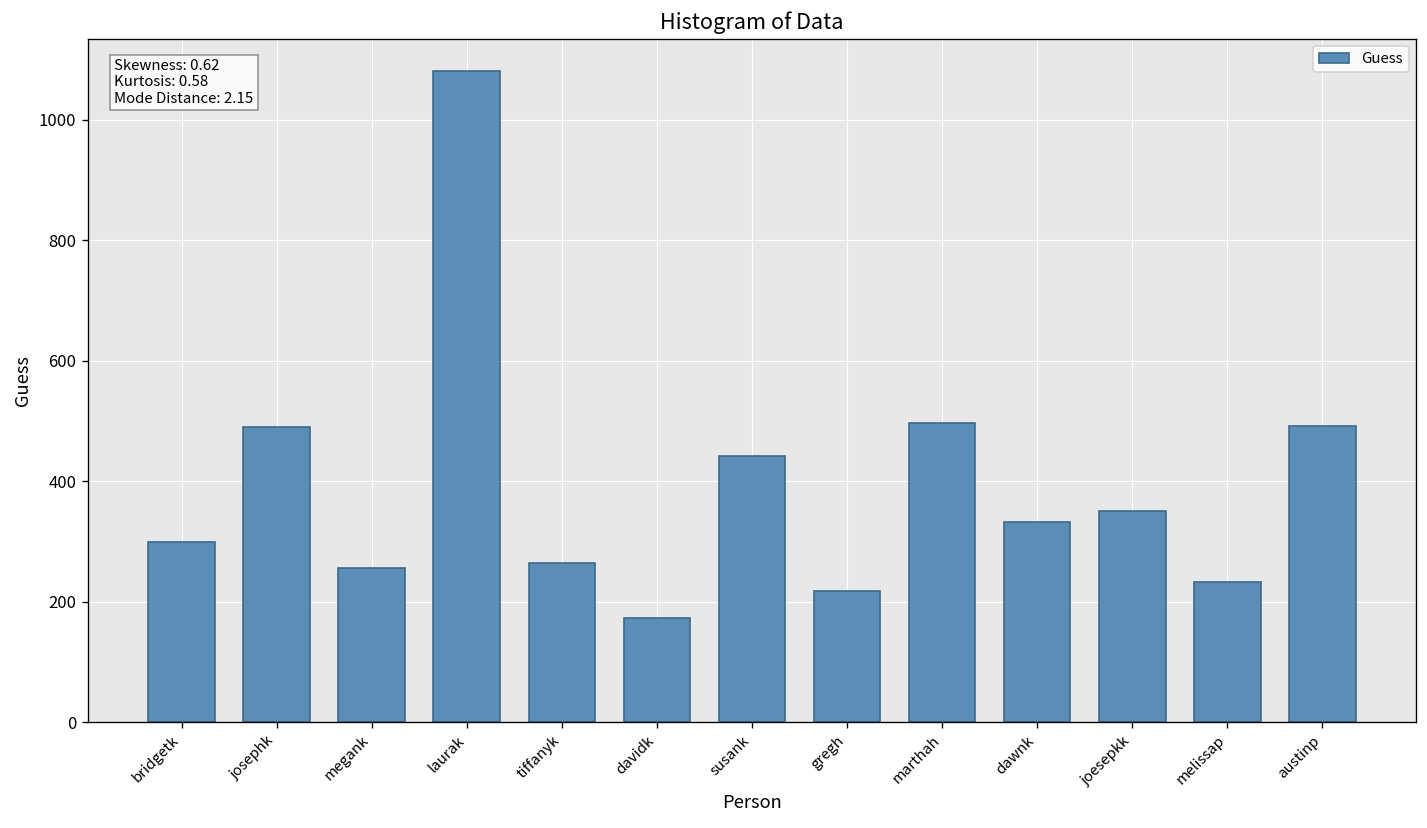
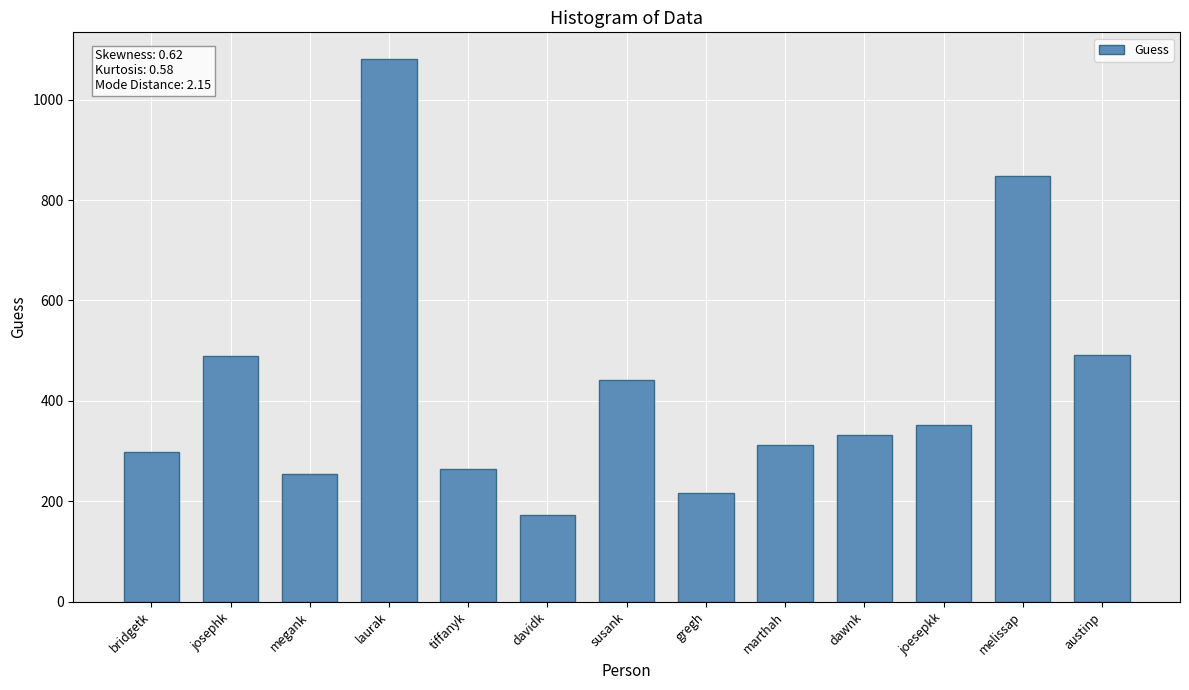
marthah: 500 -> 310
melissap: 230 -> 850
